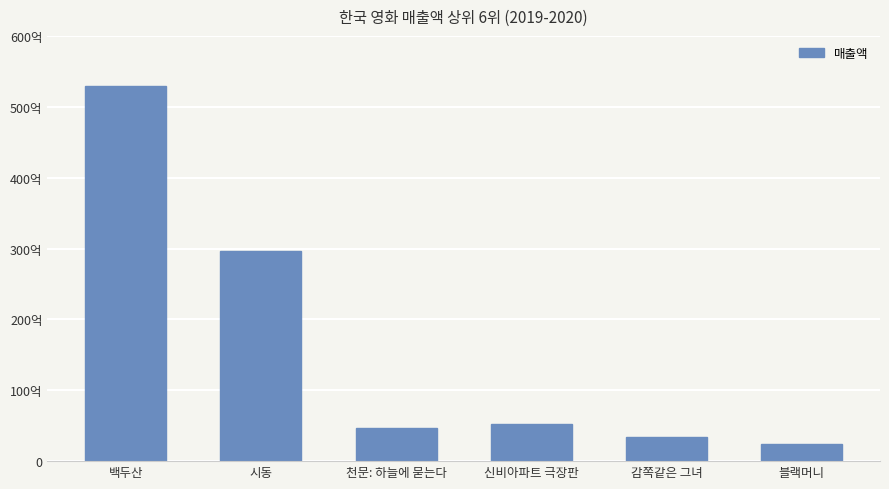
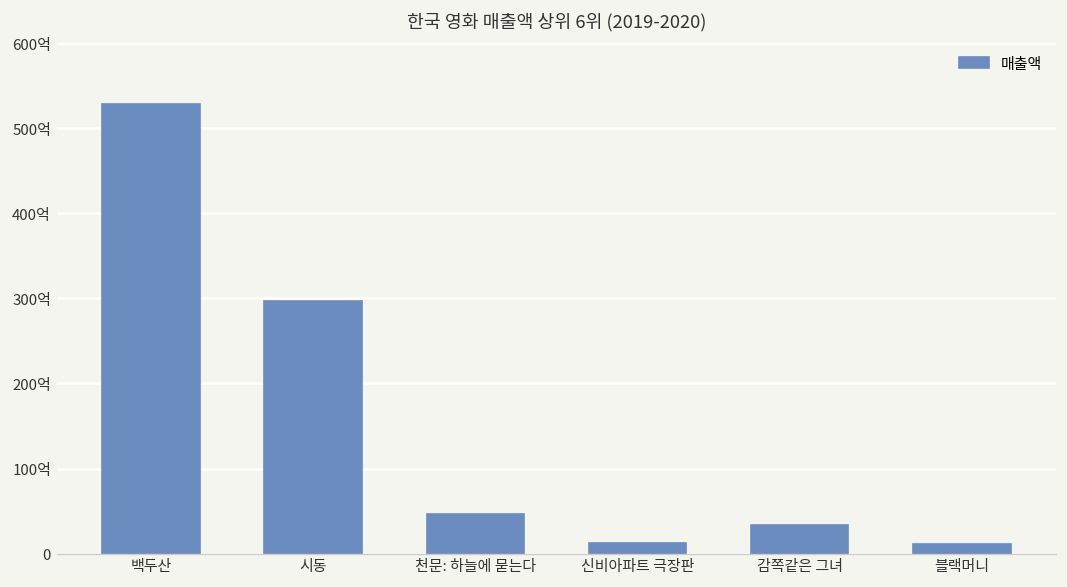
신비아파트 극장판: 50억 -> 10억
블랙머니: 20억 -> 10억
